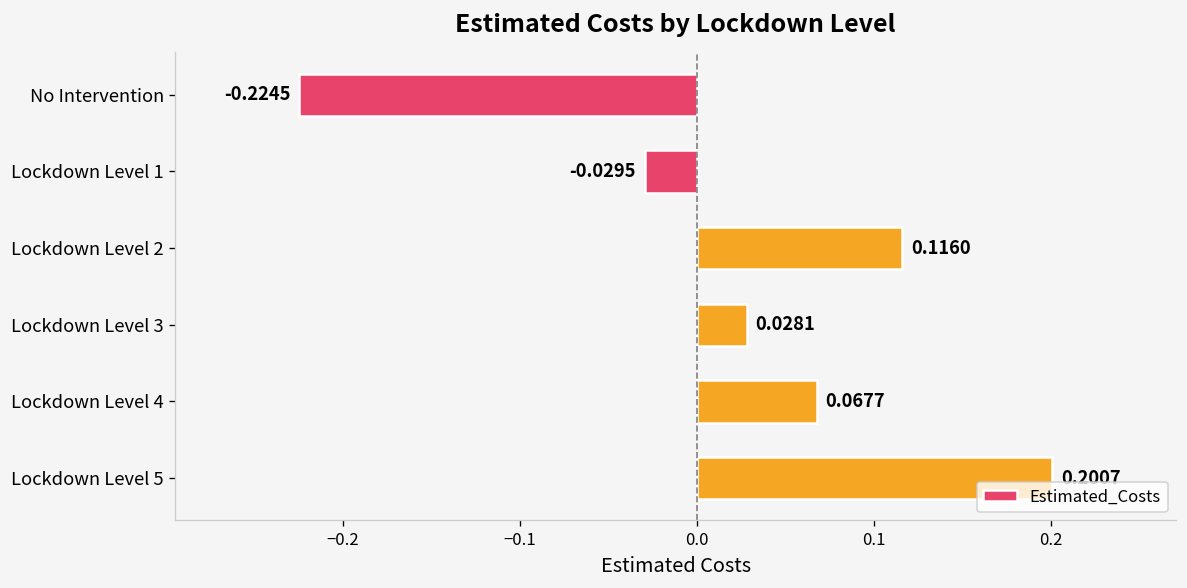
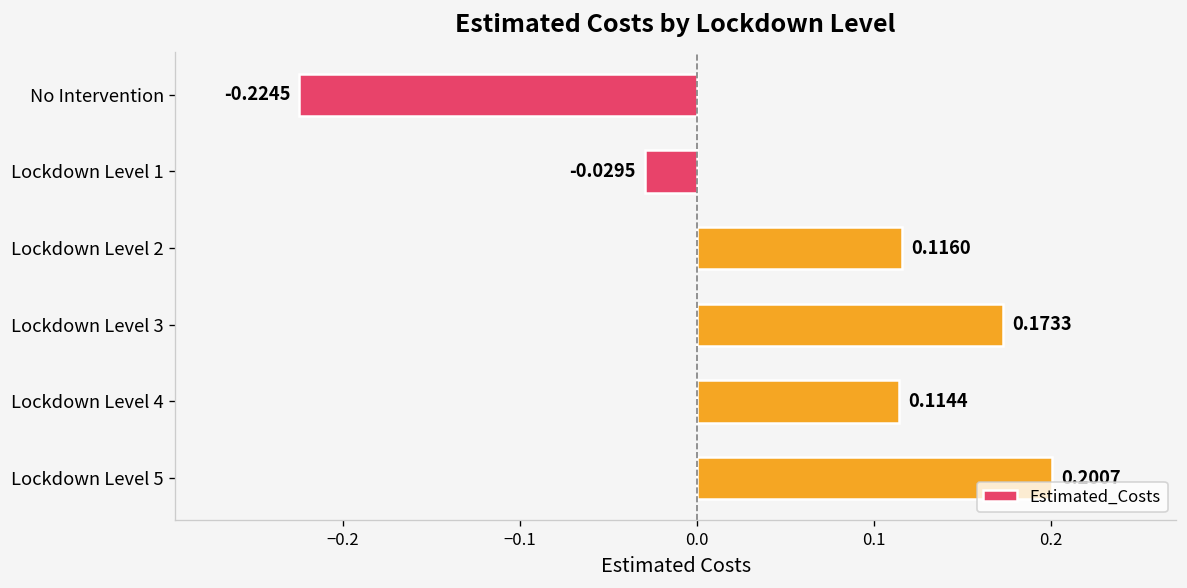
Lockdown Level 3: 0.0281 -> 0.1733
Lockdown Level 4: 0.0677 -> 0.1144
